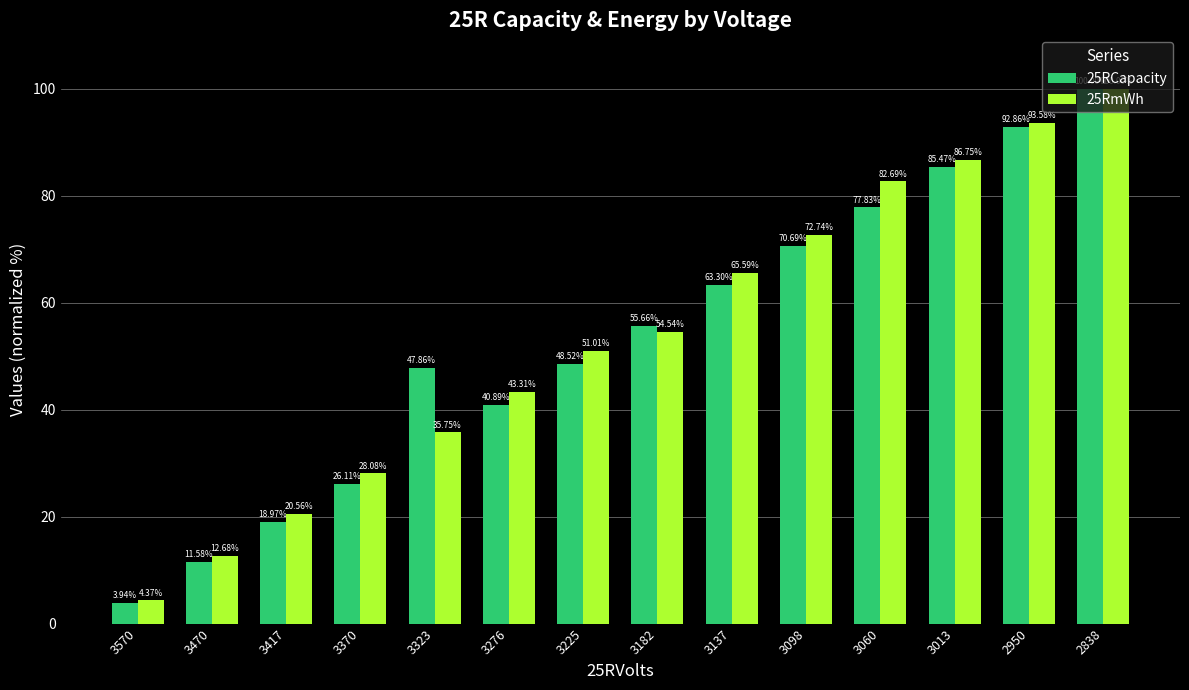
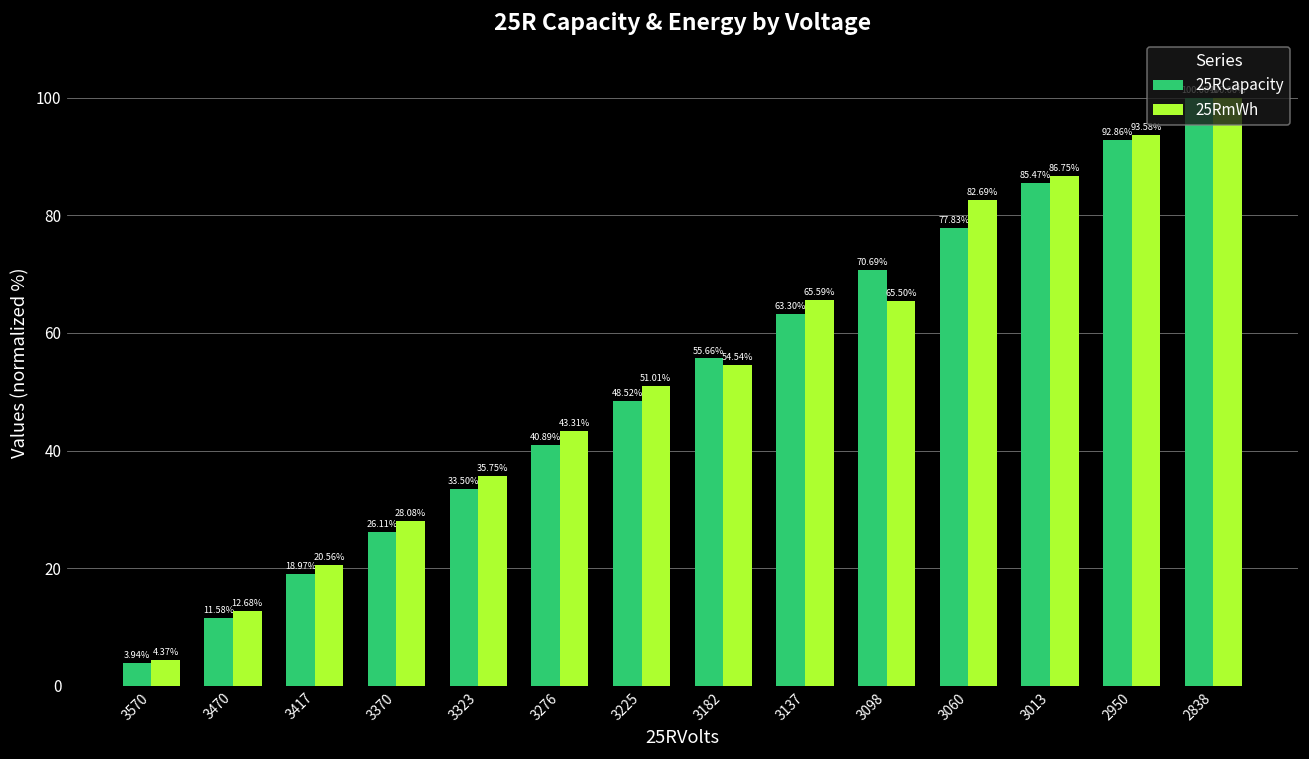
25RCapacity, 3323: 47.86% -> 33.50%
25RmWh, 3098: 72.74% -> 65.50%
